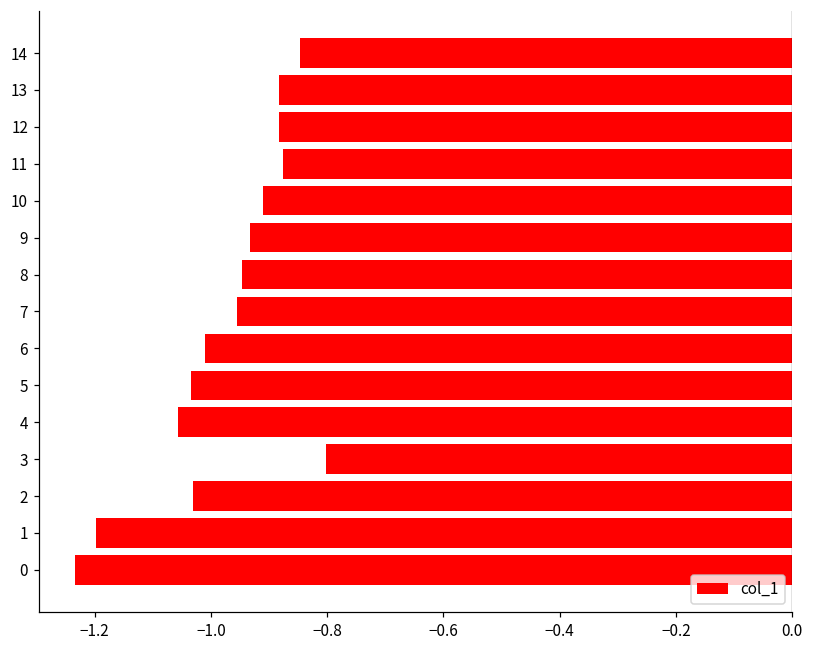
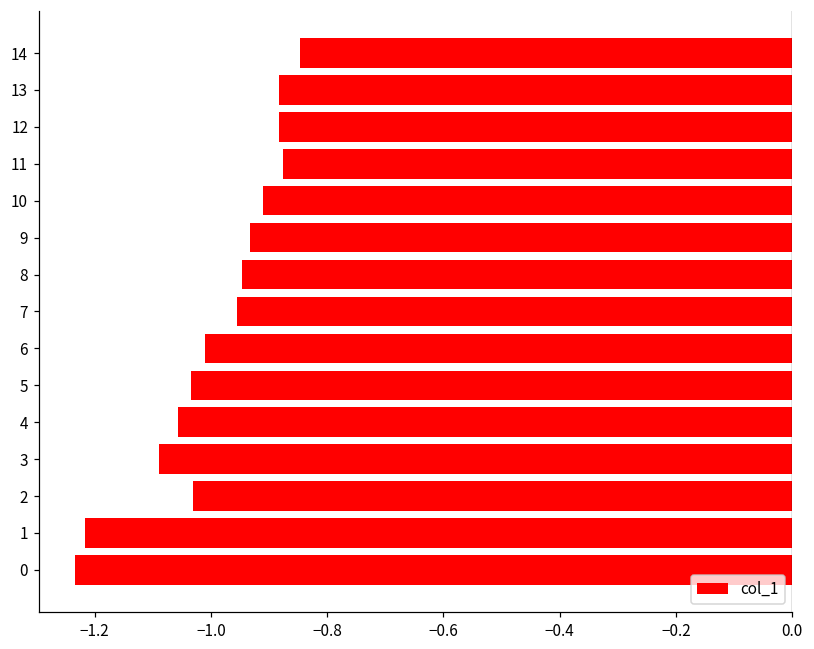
3: -0.80 -> -1.09
1: -1.20 -> -1.22
